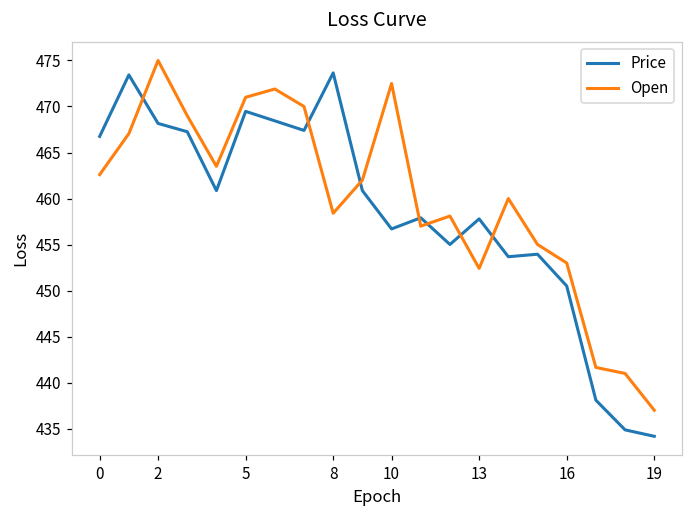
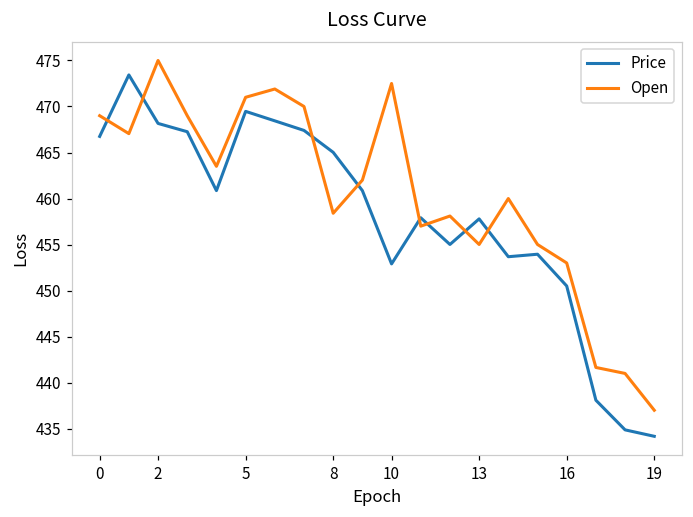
Open, 0: 463 -> 469
Price, 8: 474 -> 465
Price, 10: 457 -> 453
Open, 13: 452 -> 455
